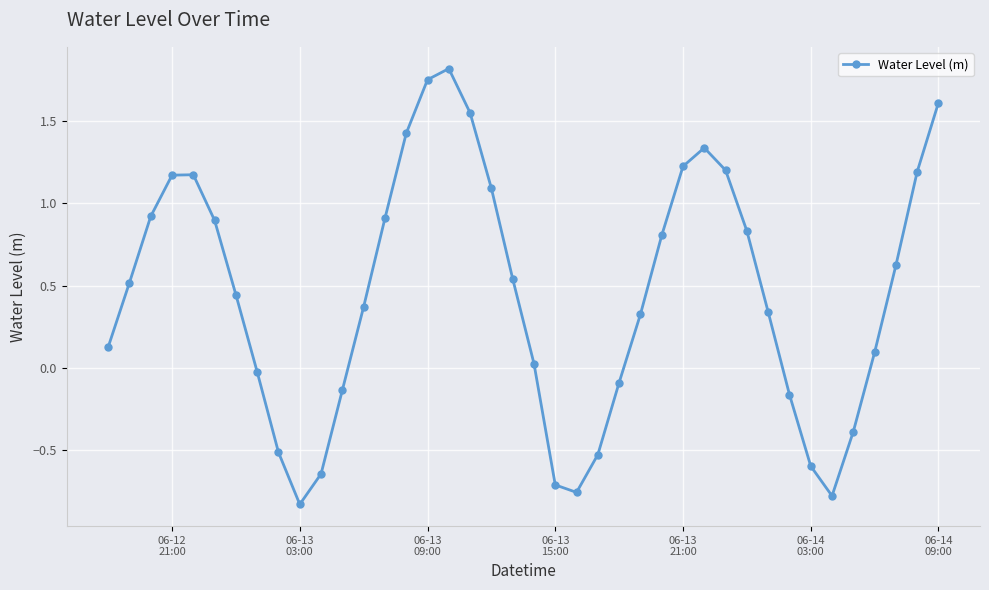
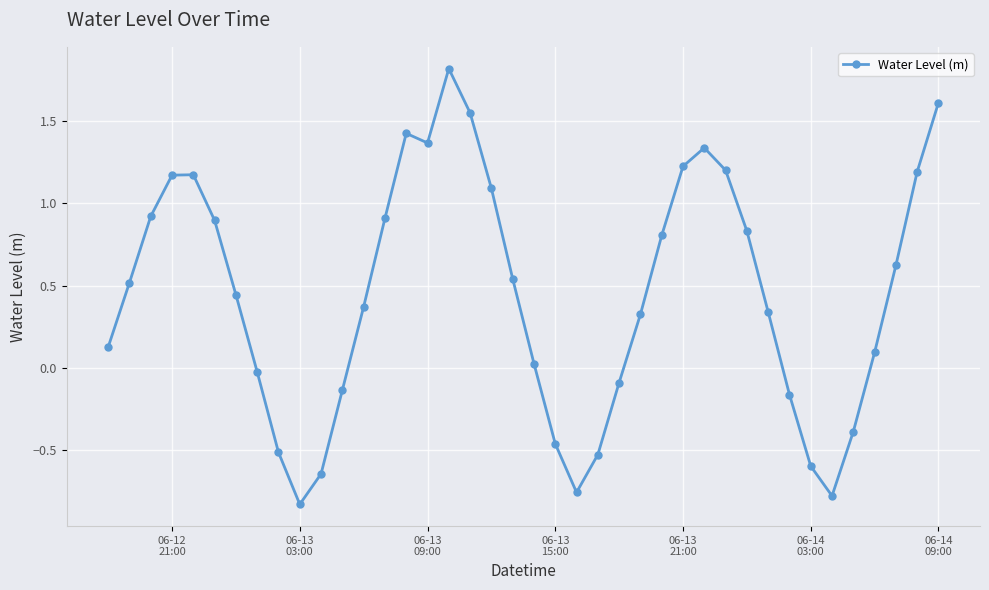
06-13 09:00: 1.75 -> 1.37
06-13 15:00: -0.71 -> -0.46
